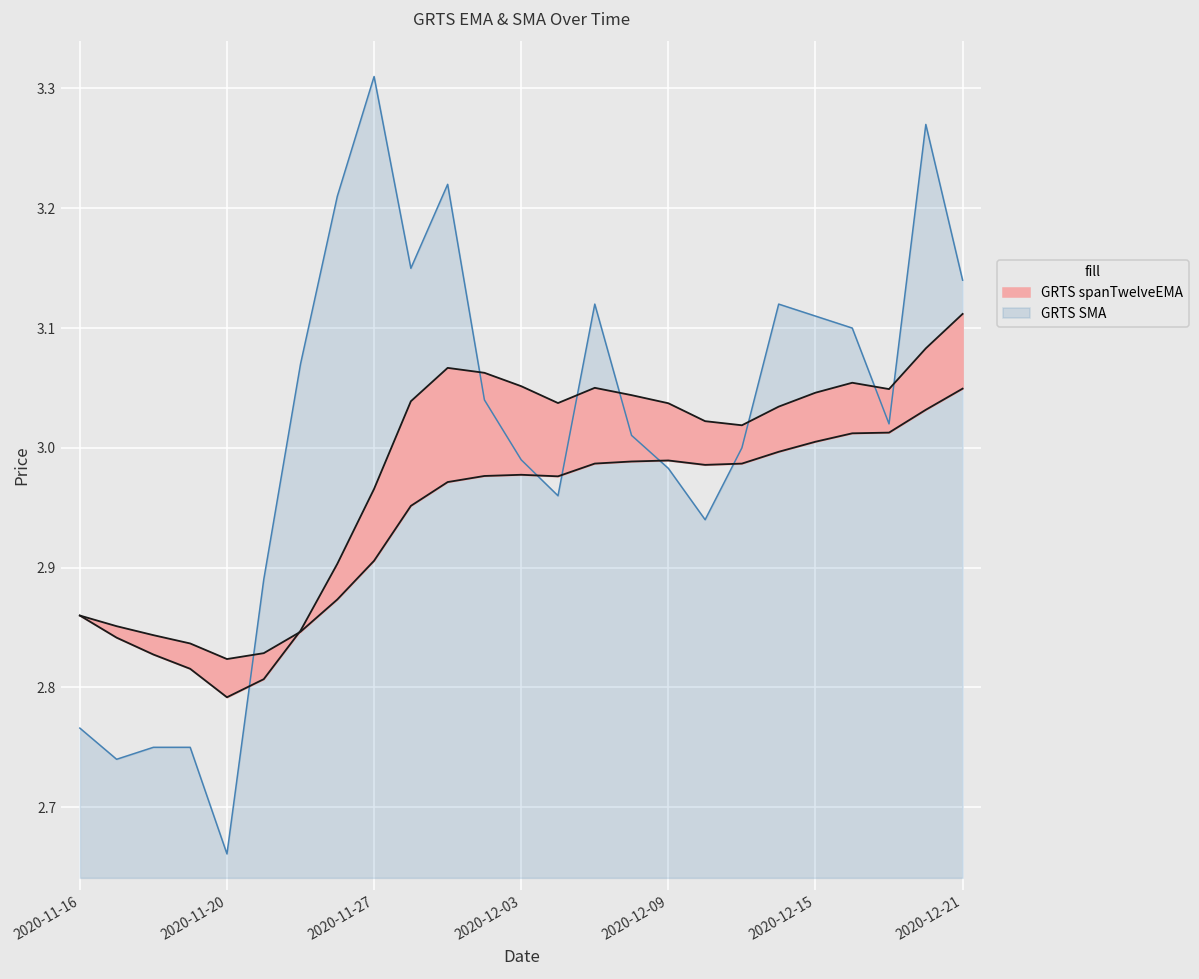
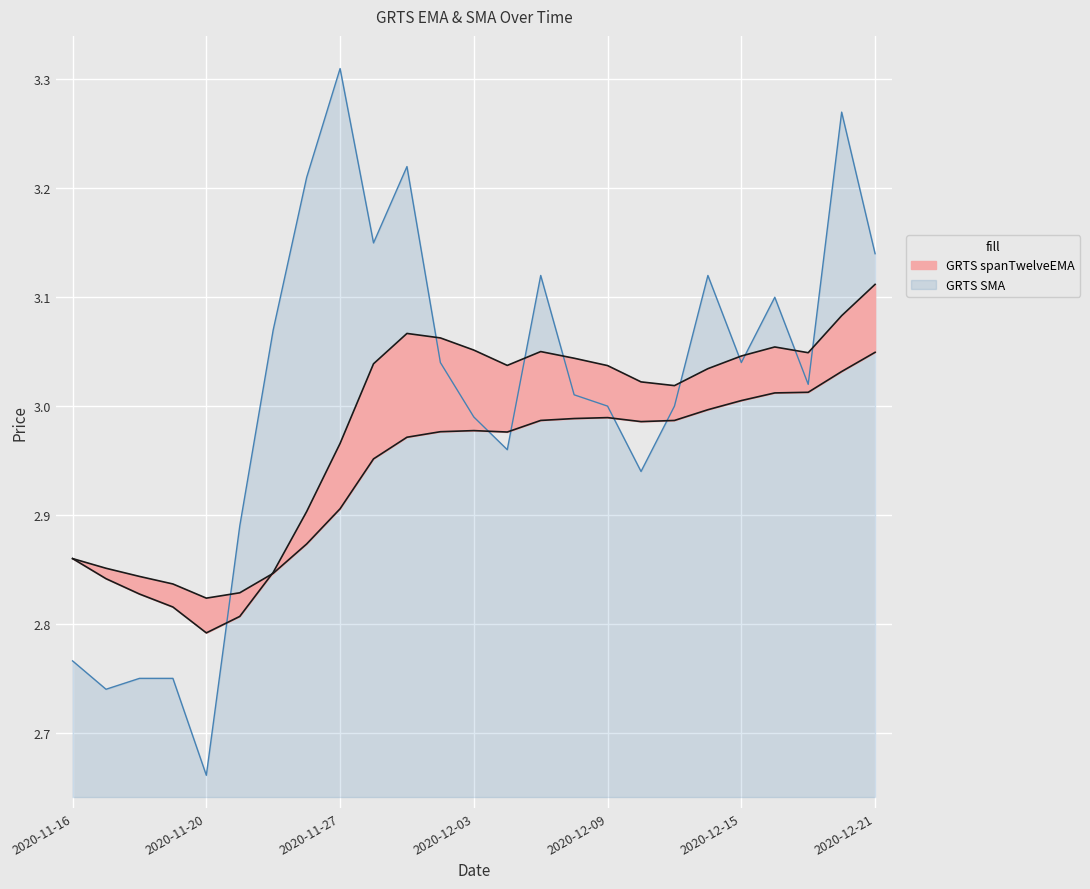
GRTS SMA, 2020-12-09: 2.983 -> 3.000
GRTS SMA, 2020-12-15: 3.11 -> 3.04
